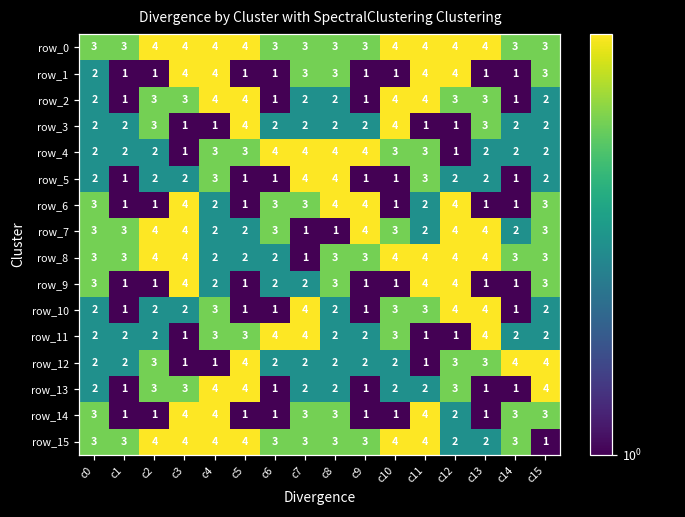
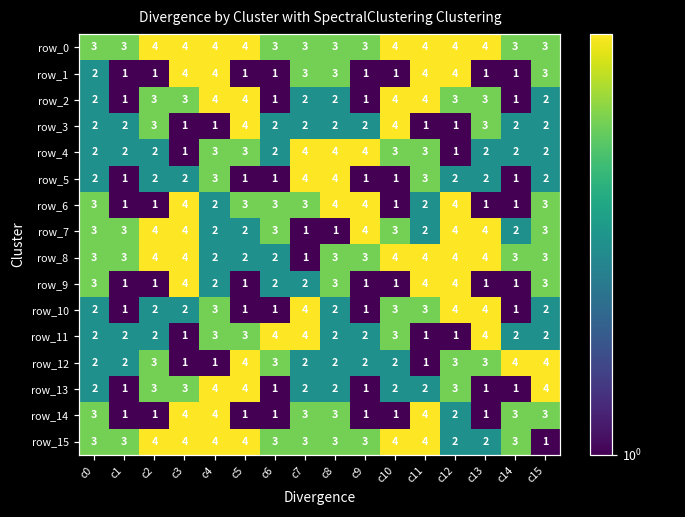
row_4, c6: 4 -> 2
row_6, c5: 1 -> 3
row_12, c6: 2 -> 3
